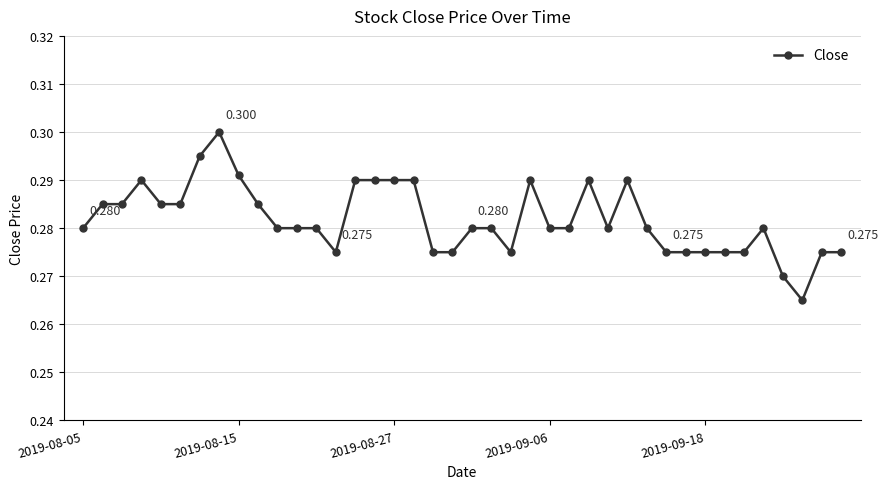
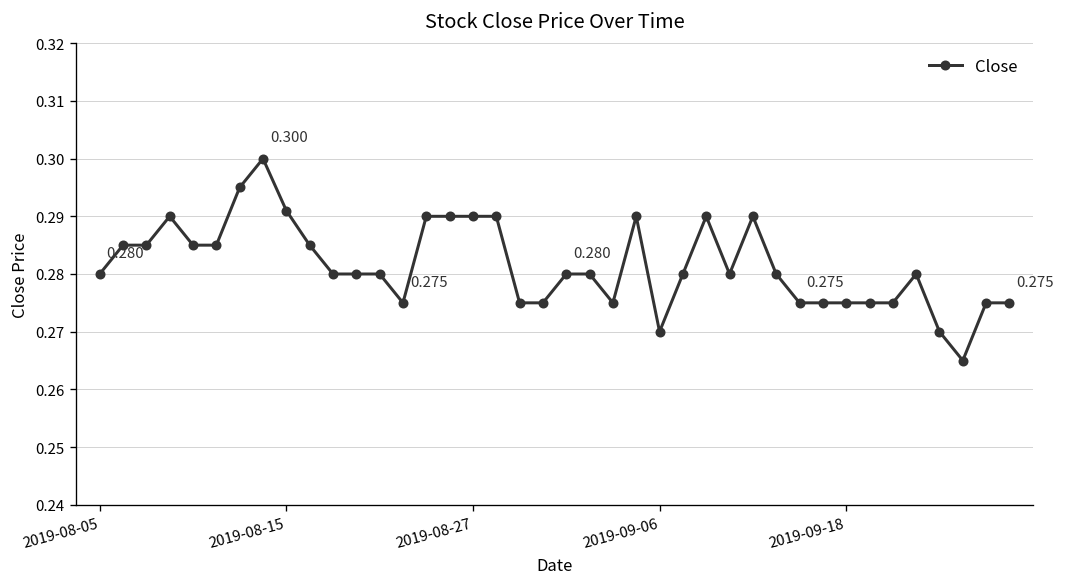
2019-09-06: 0.28 -> 0.27
